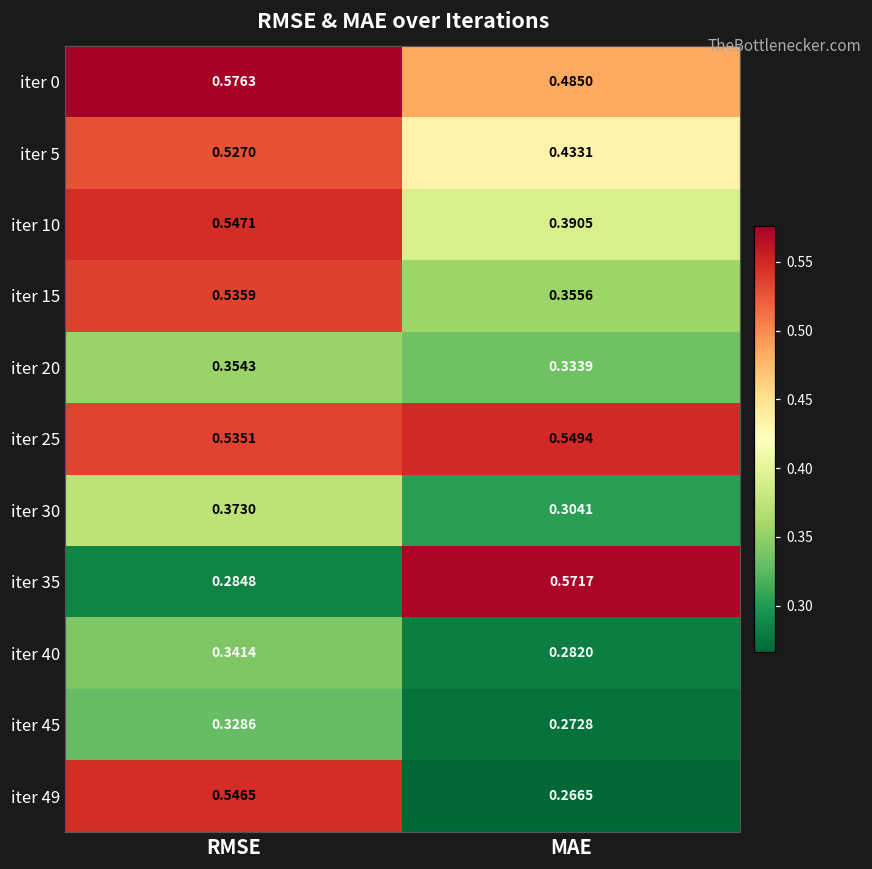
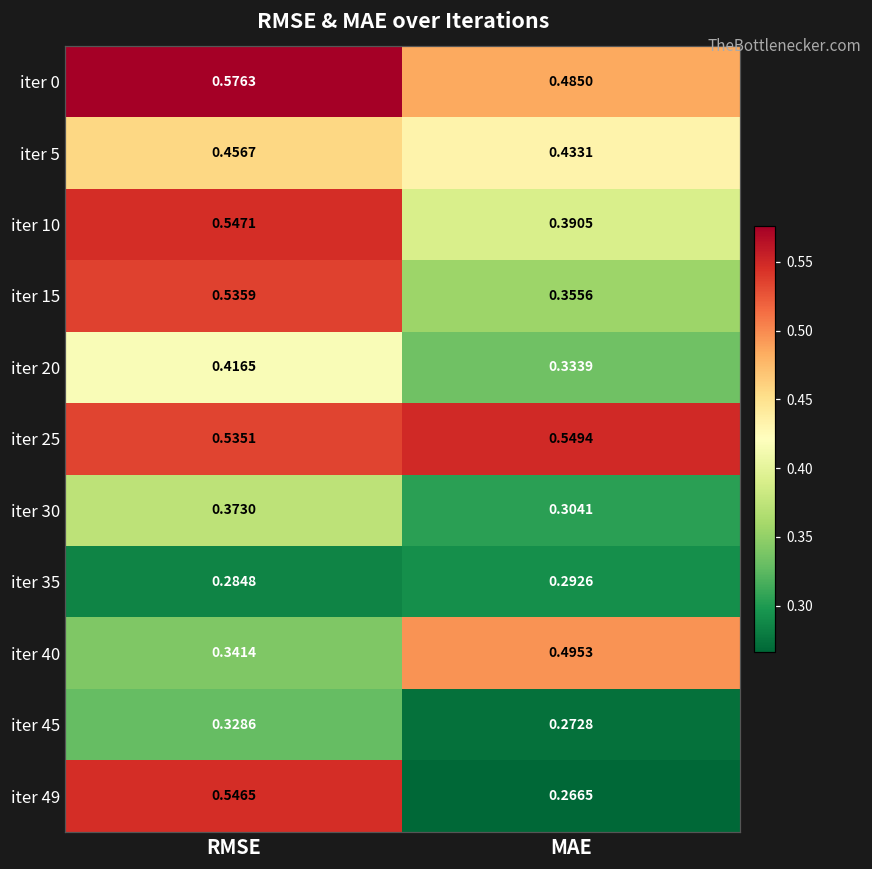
iter 5, RMSE: 0.5270 -> 0.4567
iter 20, RMSE: 0.3543 -> 0.4165
iter 35, MAE: 0.5717 -> 0.2926
iter 40, MAE: 0.2820 -> 0.4953
